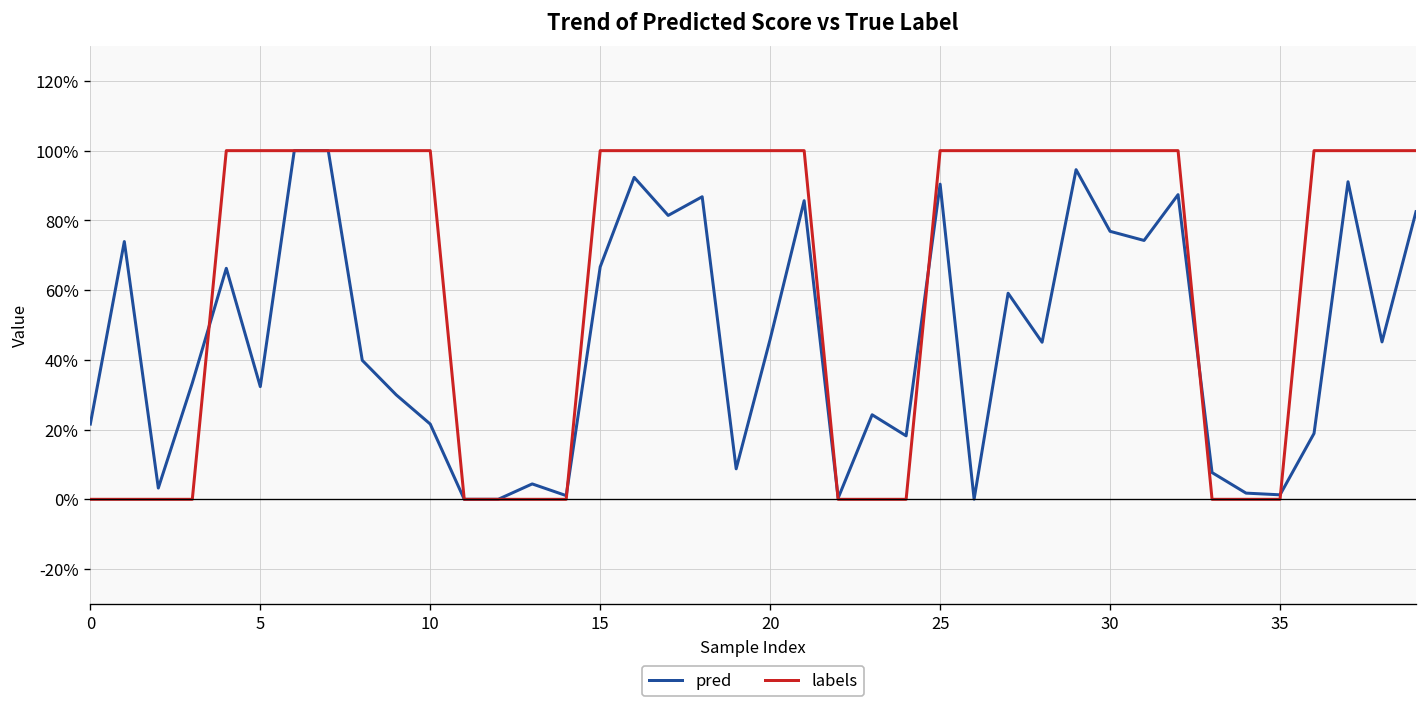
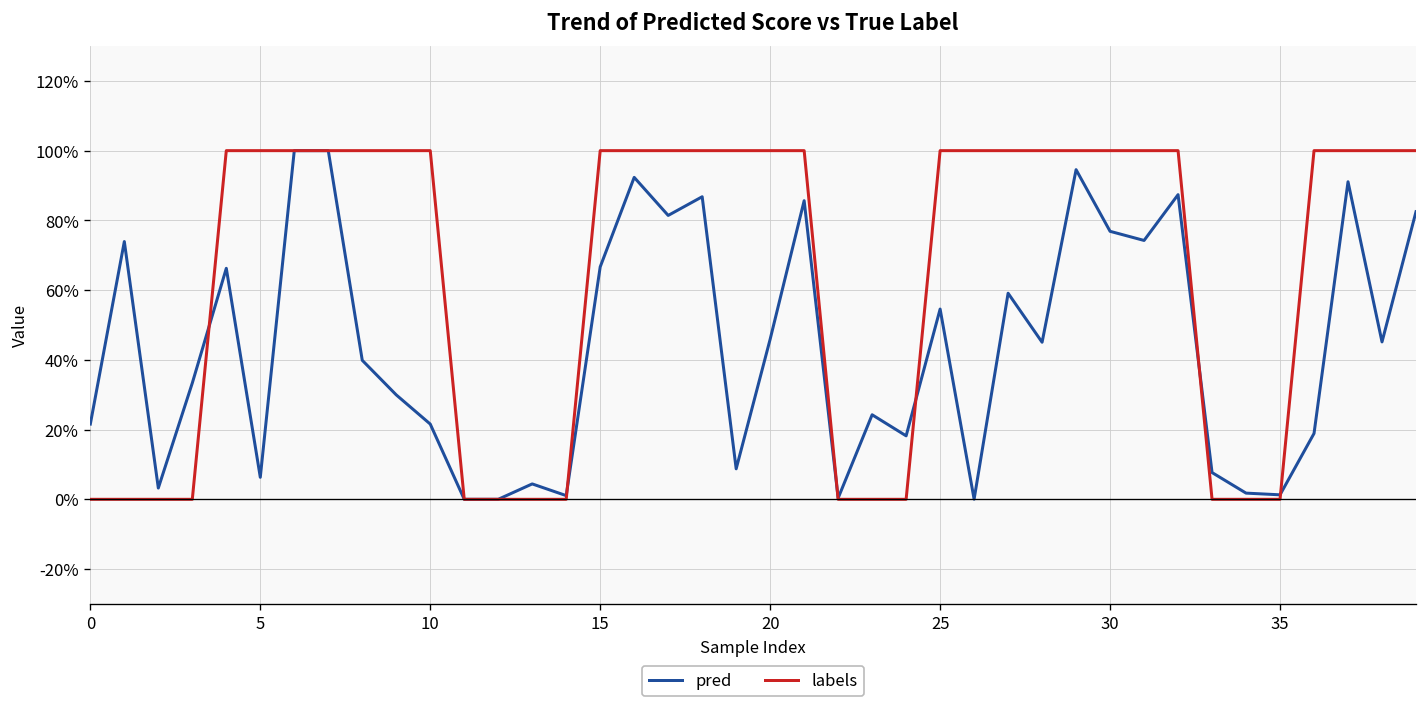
pred, 5: 32% -> 6%
pred, 25: 90% -> 55%
